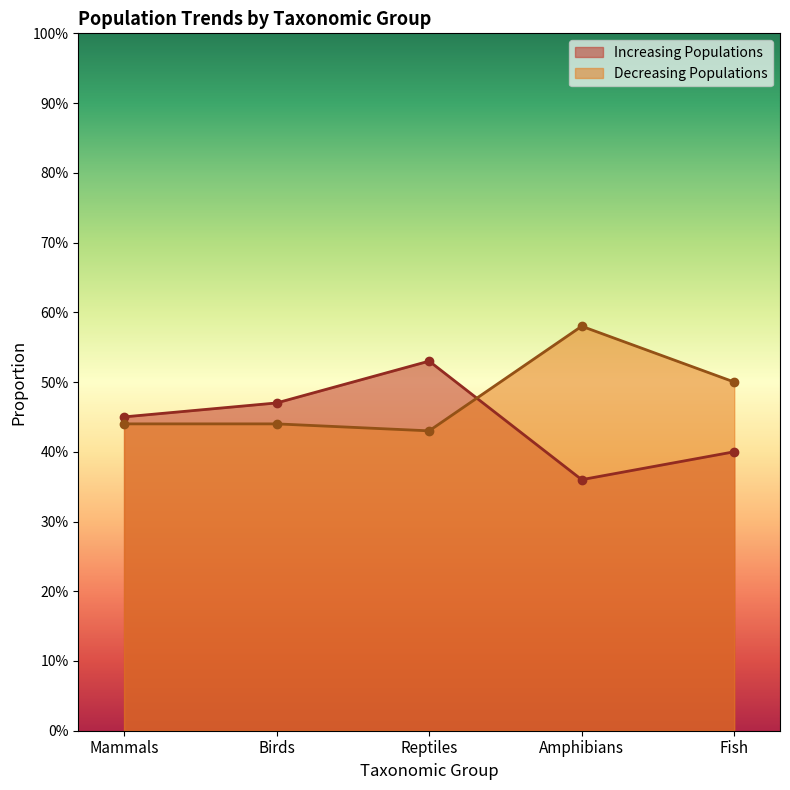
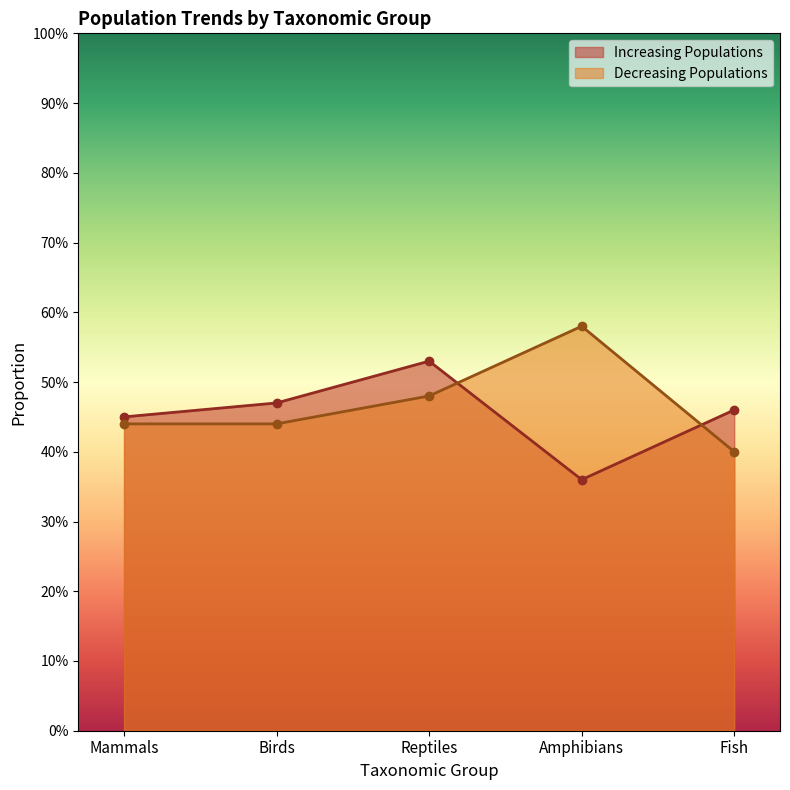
Decreasing Populations, Reptiles: 43% -> 48%
Increasing Populations, Fish: 40% -> 46%
Decreasing Populations, Fish: 50% -> 40%
